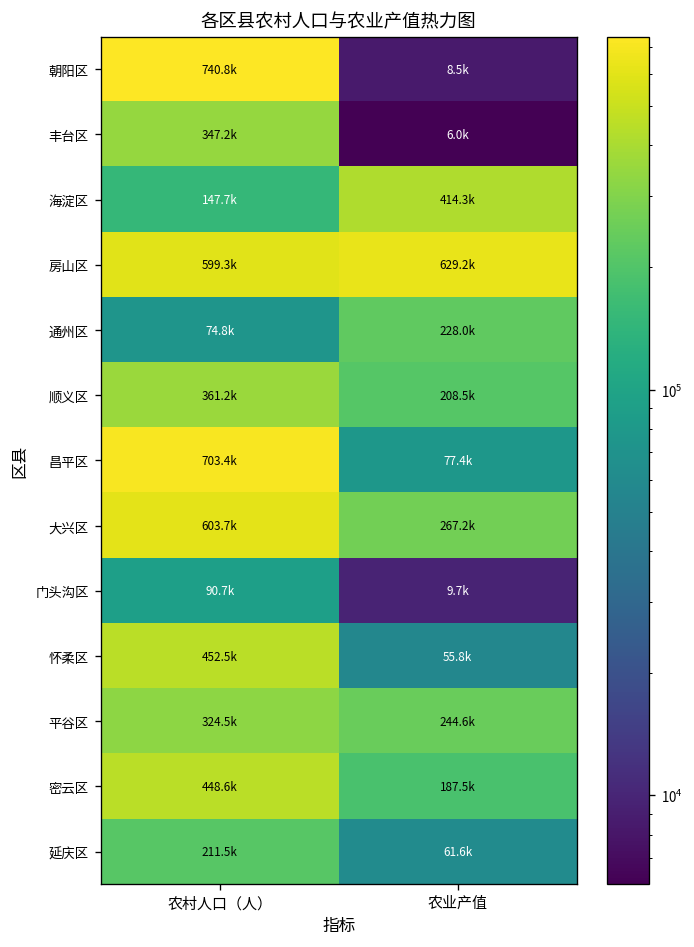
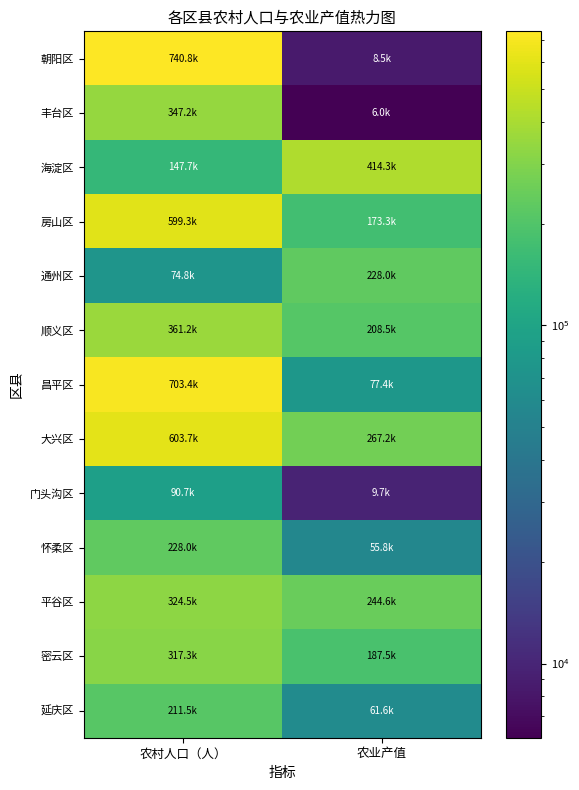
房山区, 农业产值: 629.2k -> 173.3k
怀柔区, 农村人口（人）: 452.5k -> 228.0k
密云区, 农村人口（人）: 448.6k -> 317.3k
